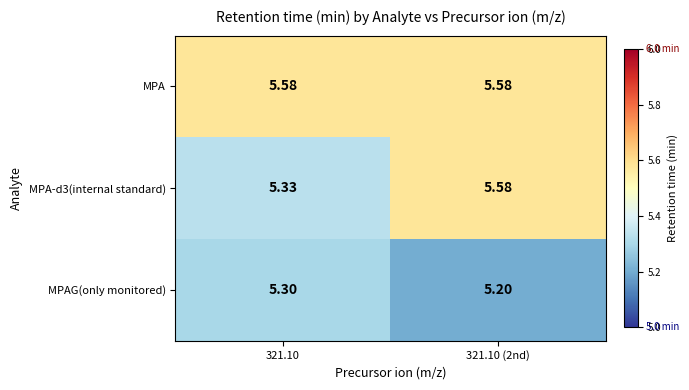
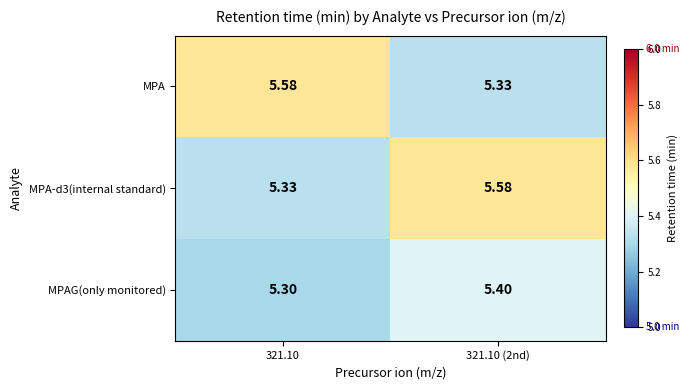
MPA, 321.10 (2nd): 5.58 -> 5.33
MPAG(only monitored), 321.10 (2nd): 5.20 -> 5.40
